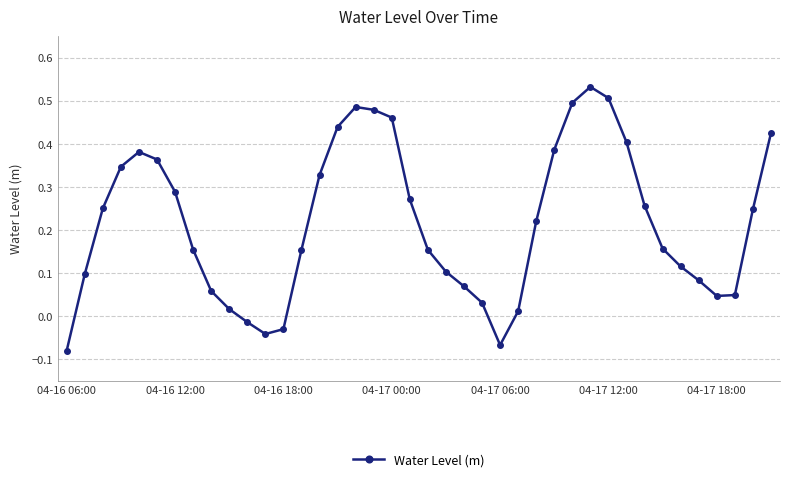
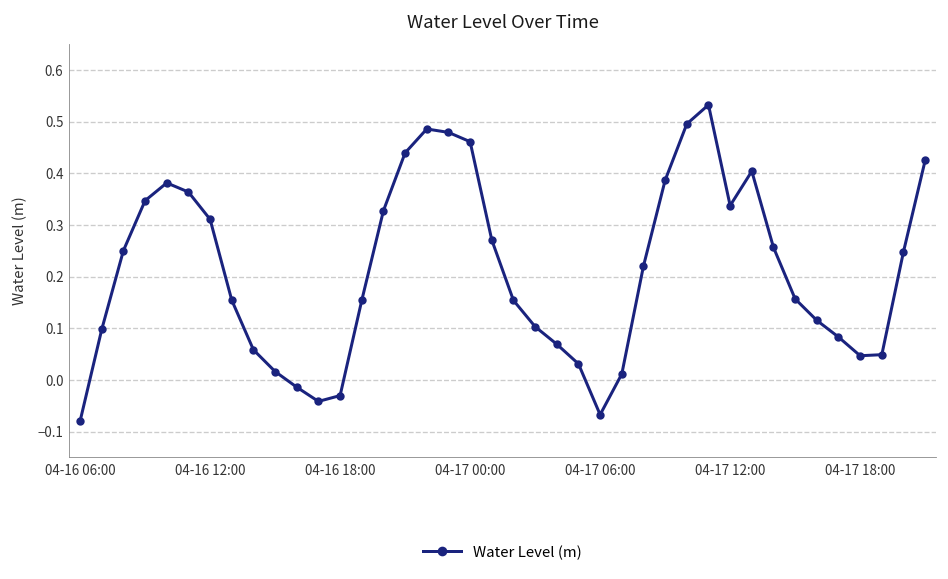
04-16 12:00: 0.29 -> 0.31
04-17 12:00: 0.51 -> 0.34
